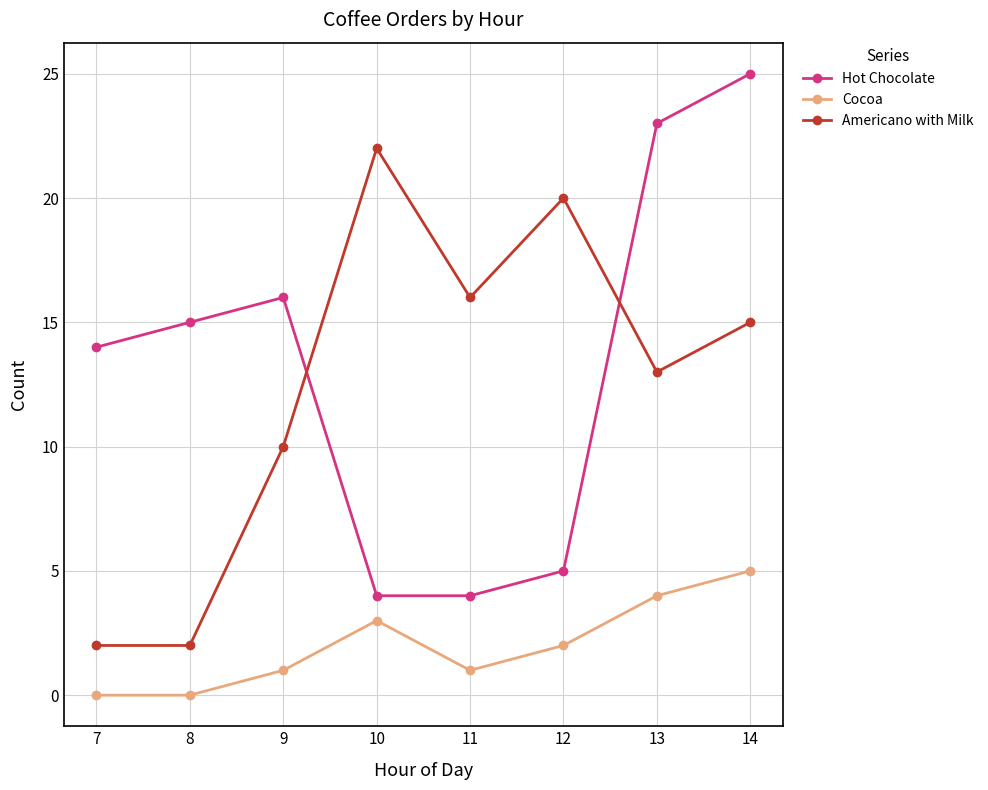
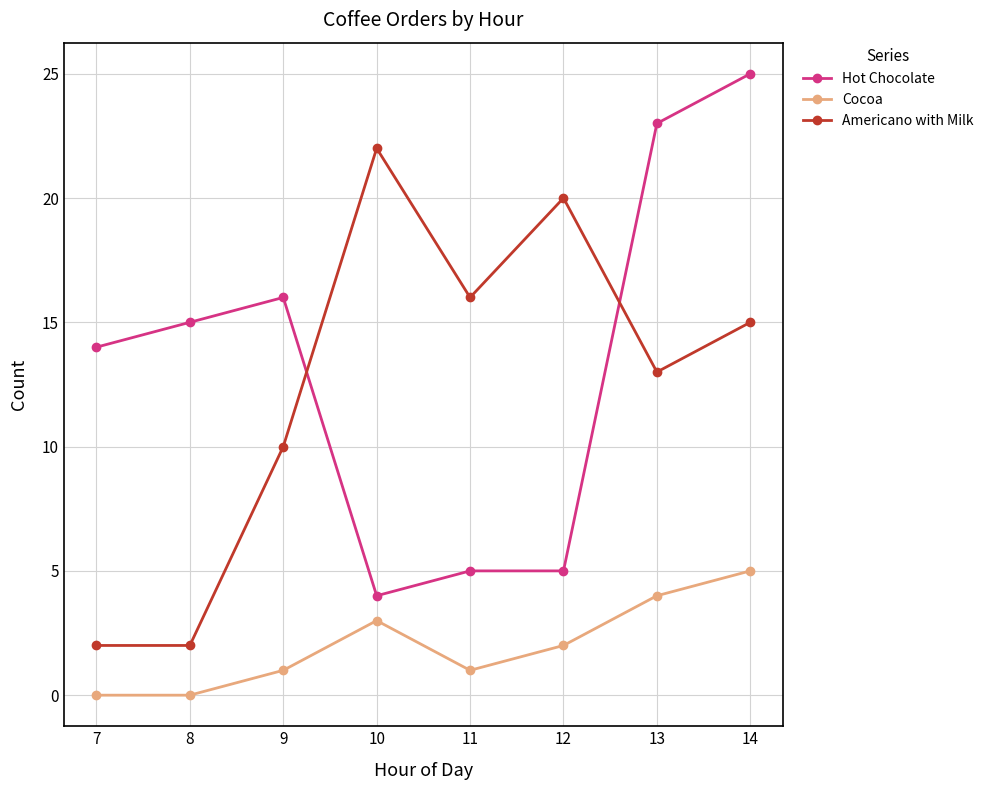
Hot Chocolate, 11: 4 -> 5
